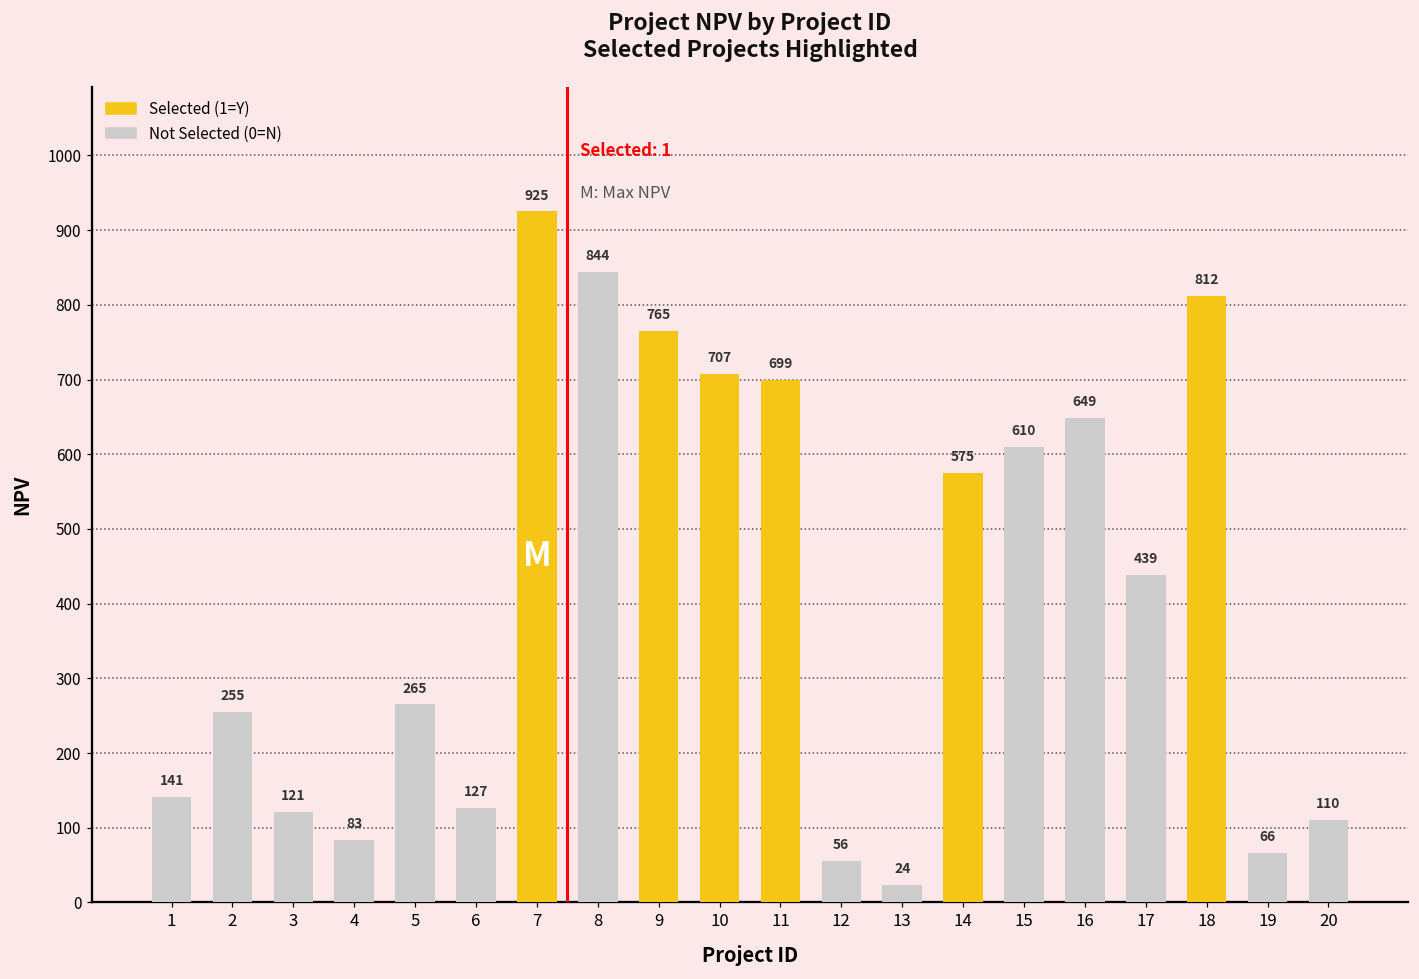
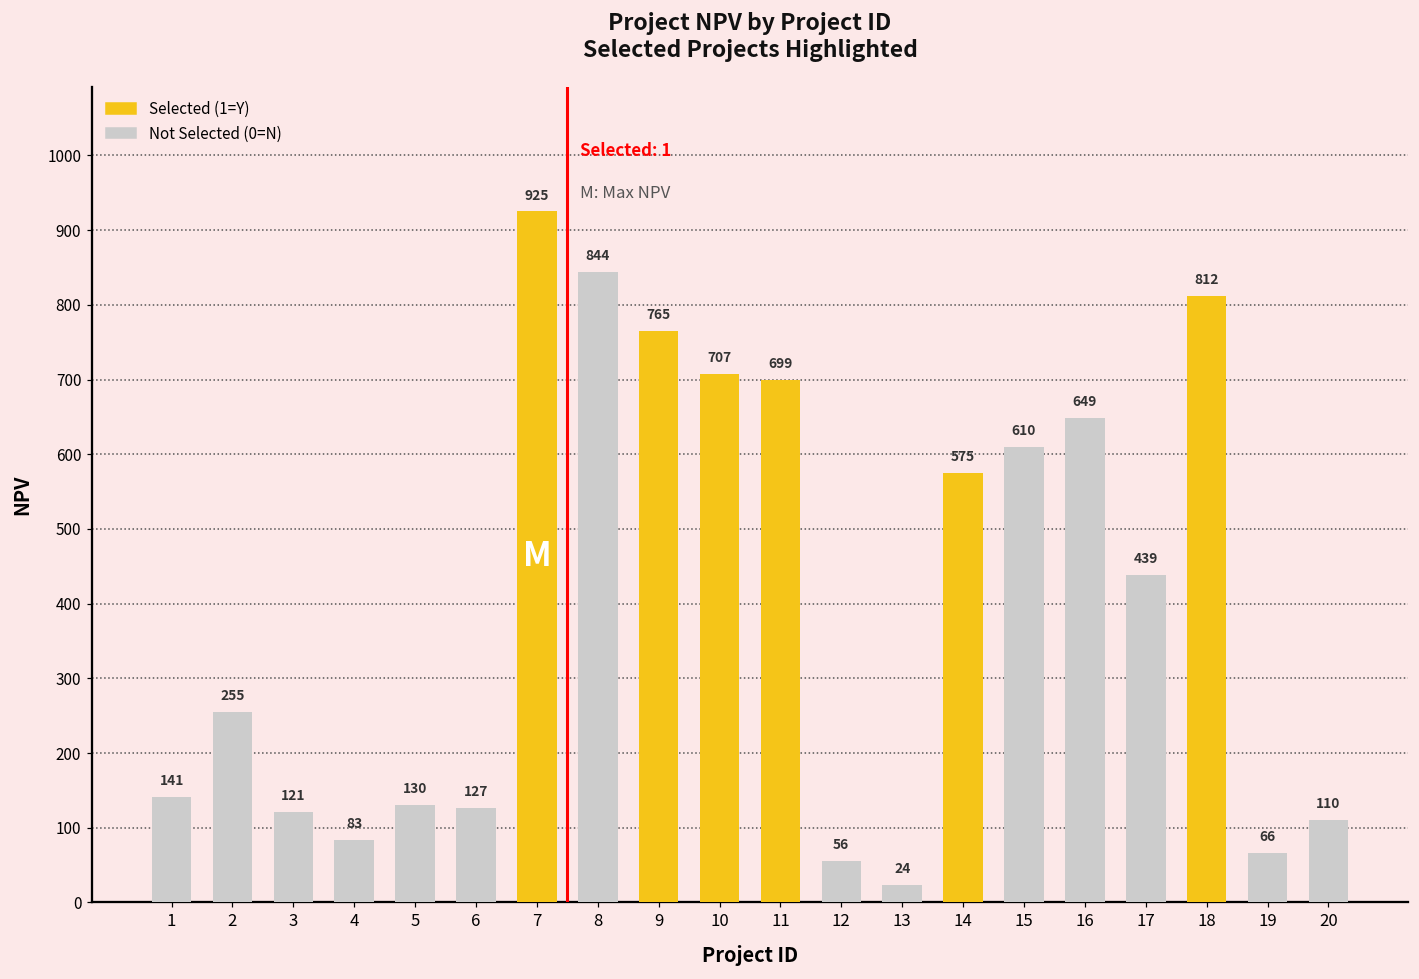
5: 265 -> 130
